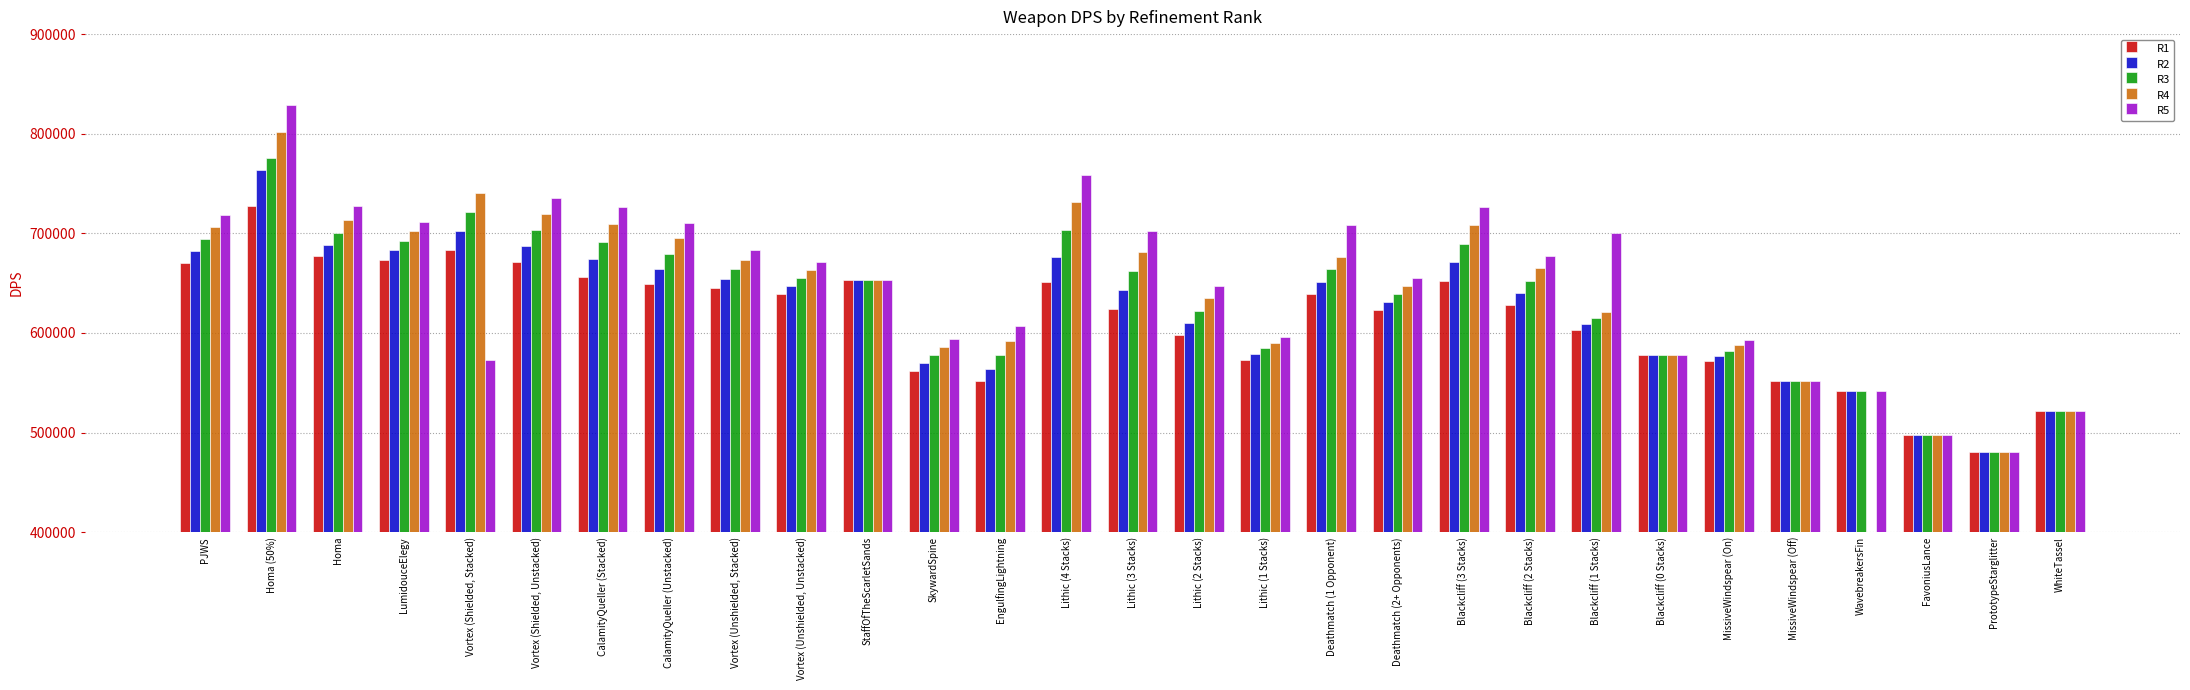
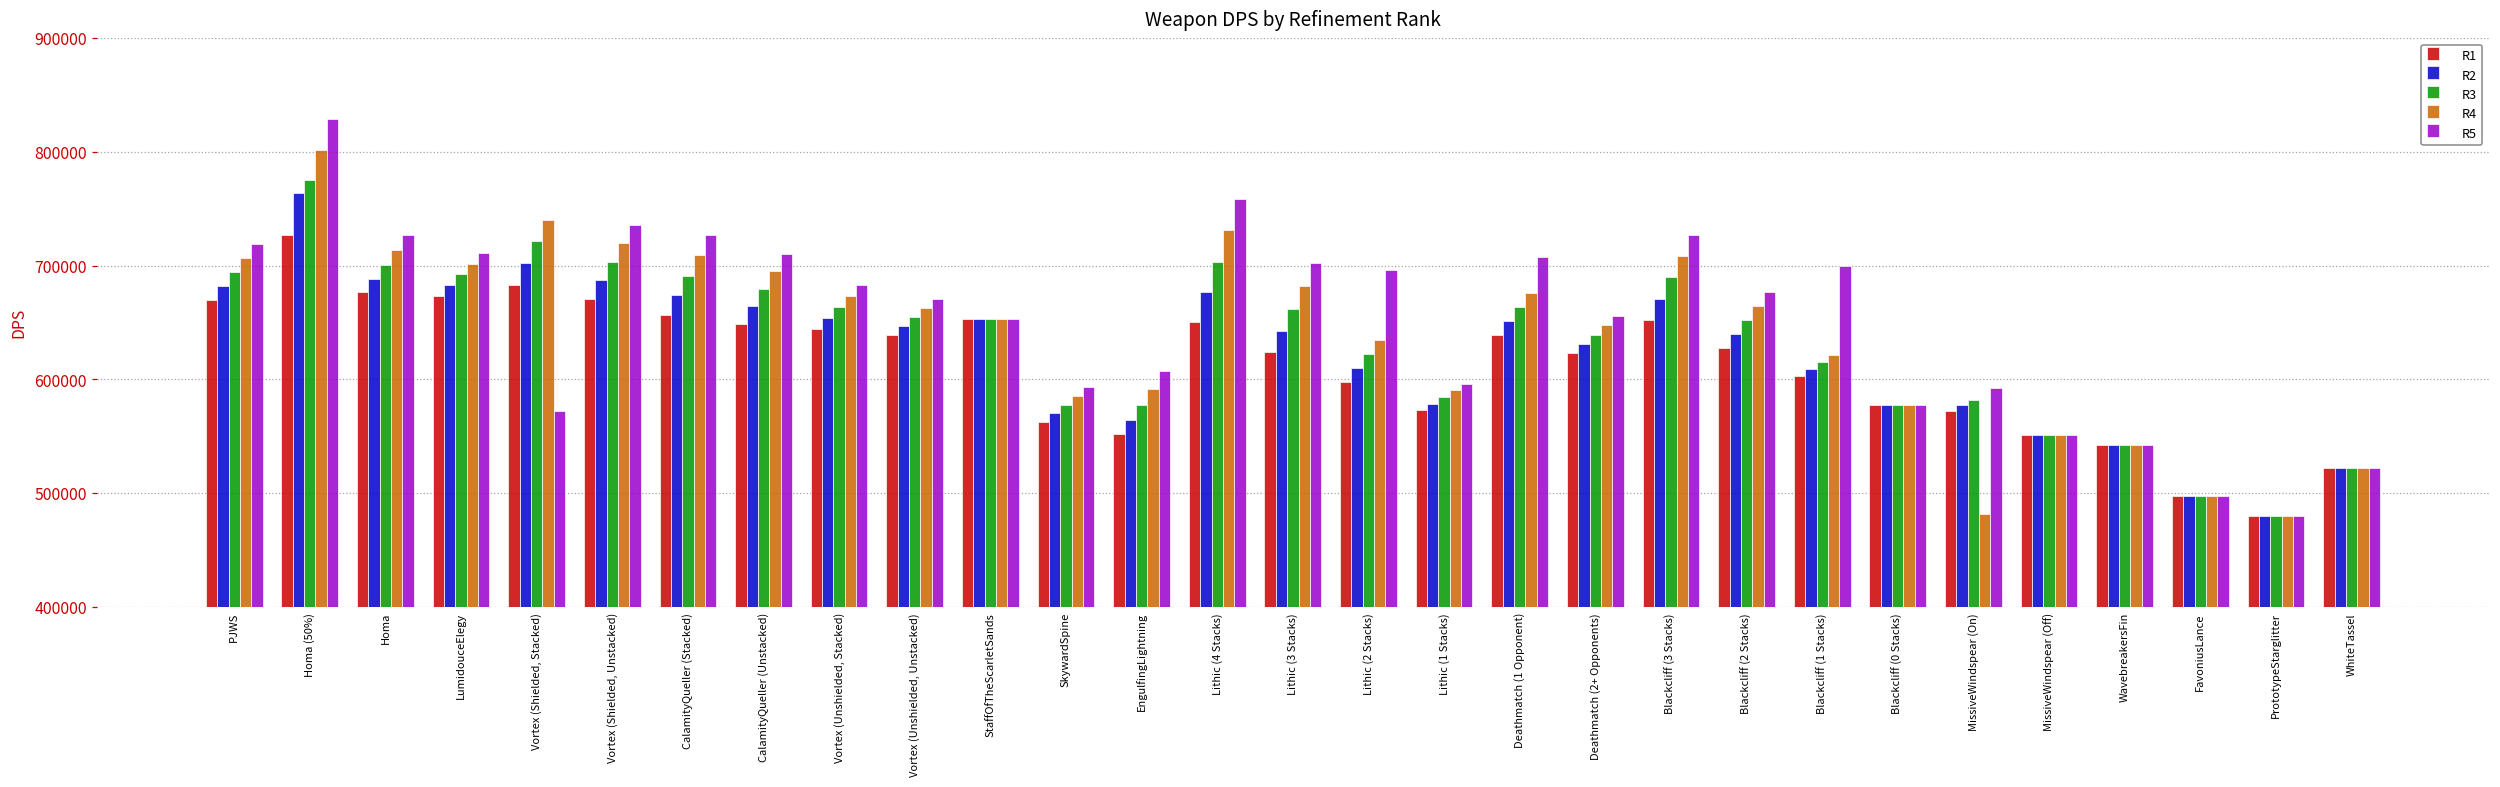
R5, Lithic (2 Stacks): 650000 -> 700000
R4, MissiveWindspear (On): 590000 -> 480000
R4, WavebreakersFin: 400000 -> 540000
